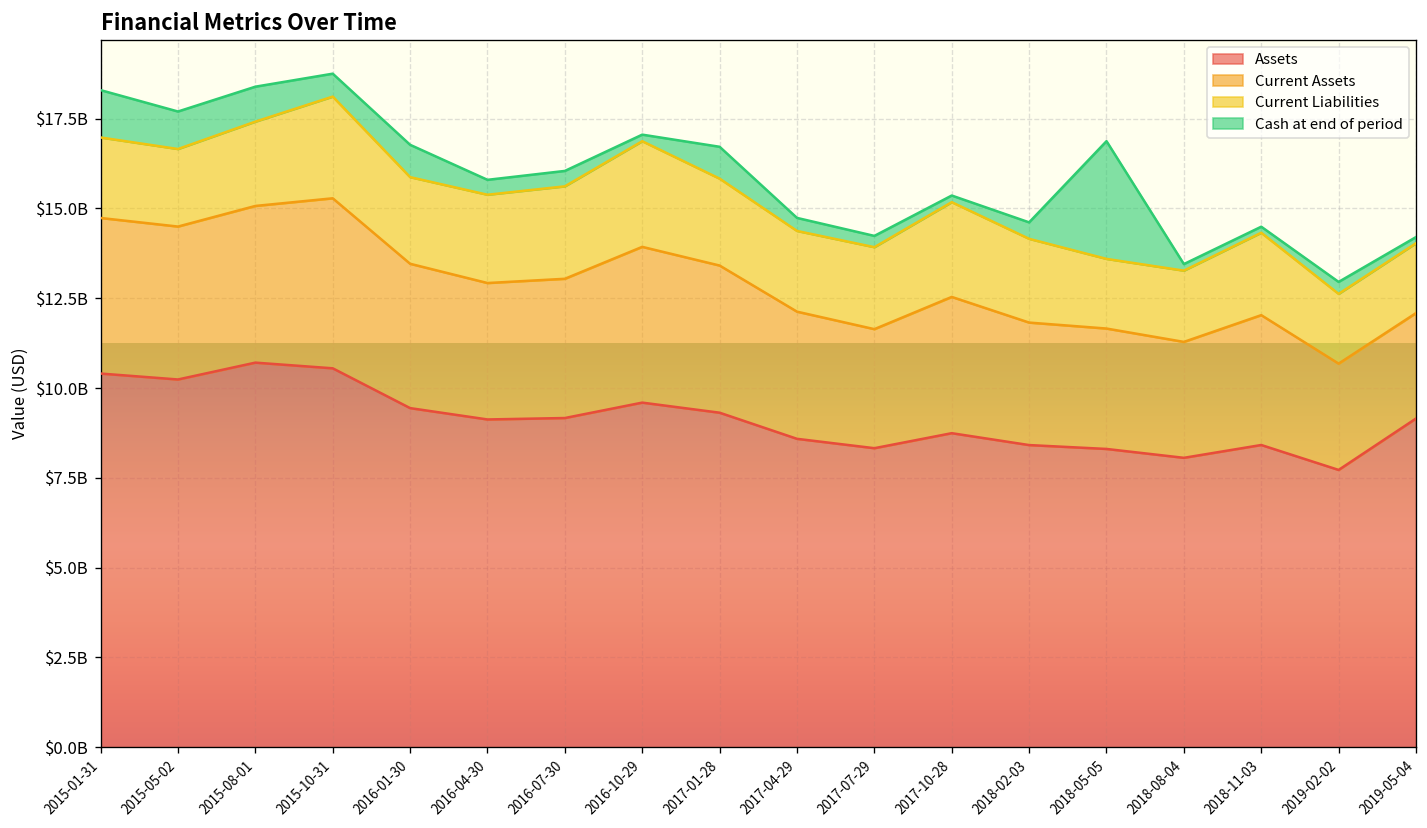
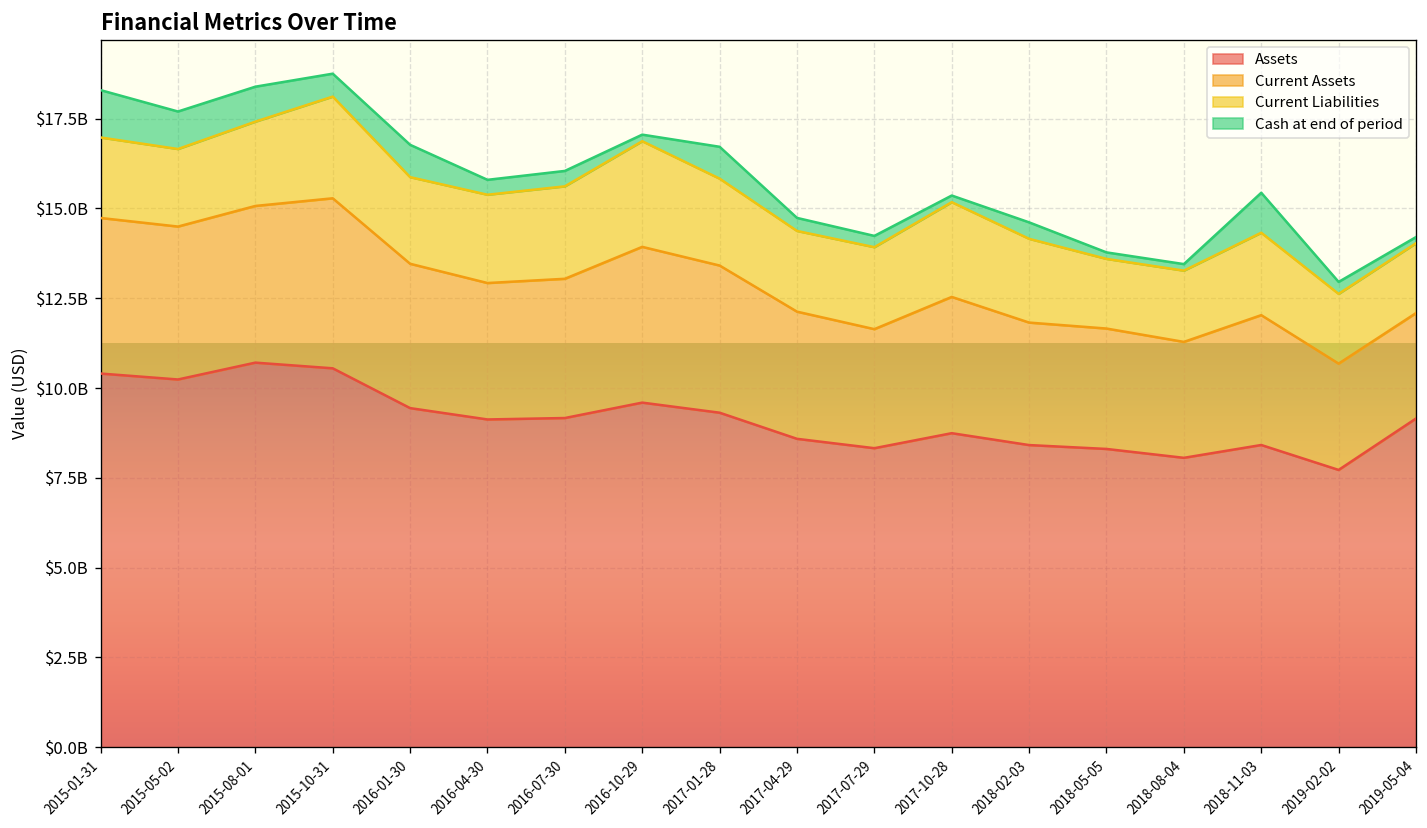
Cash at end of period, 2018-05-05: $3300000000 -> $200000000
Cash at end of period, 2018-11-03: $200000000 -> $1100000000
